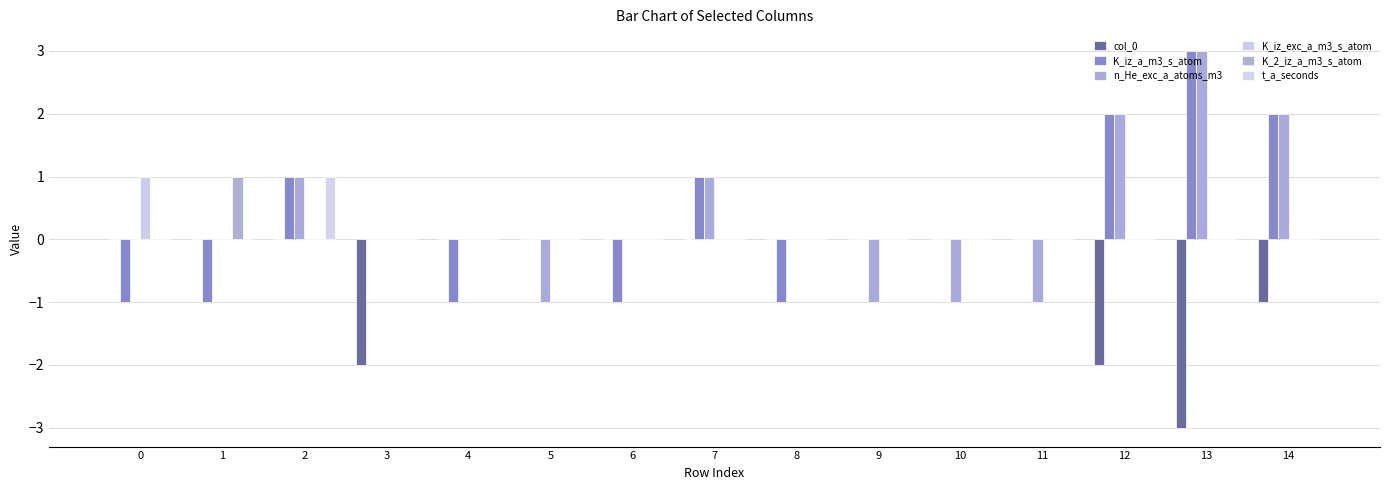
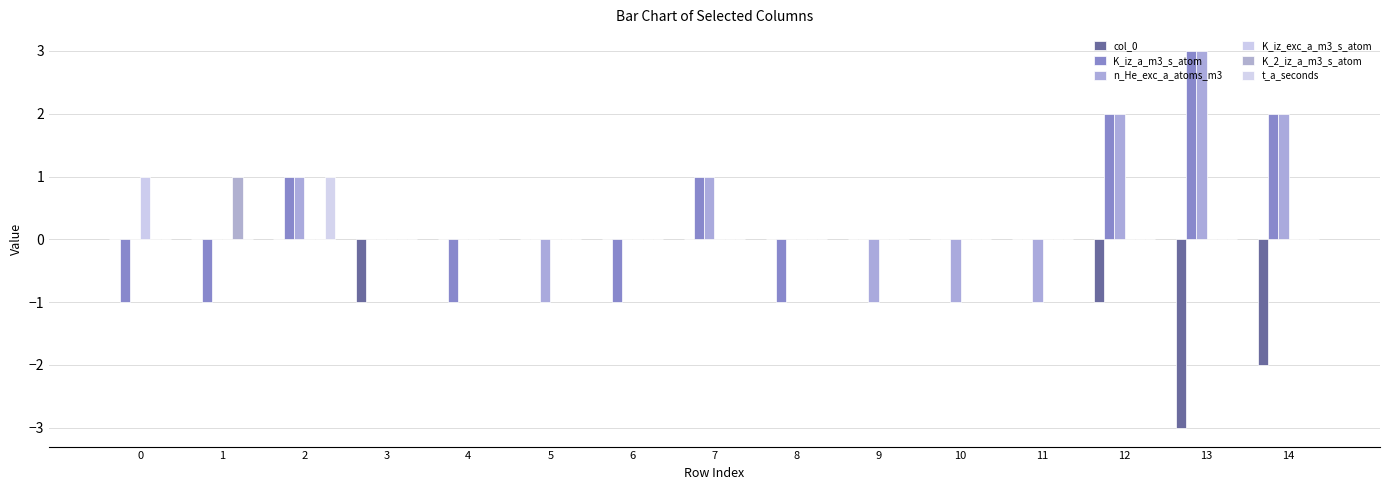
col_0, 3: -2 -> -1
col_0, 12: -2 -> -1
col_0, 14: -1 -> -2
